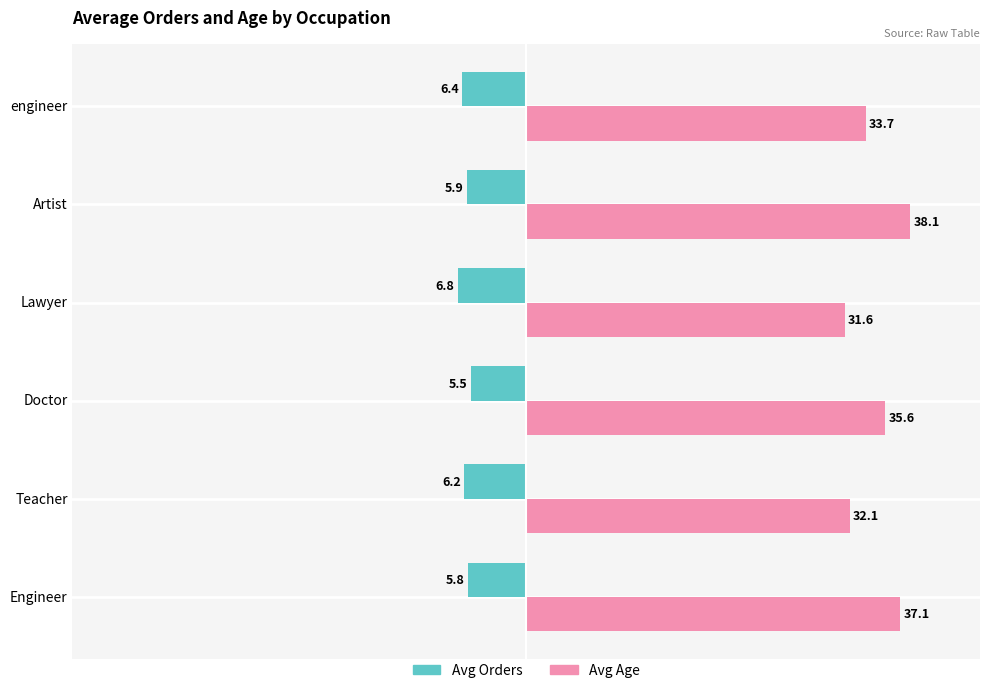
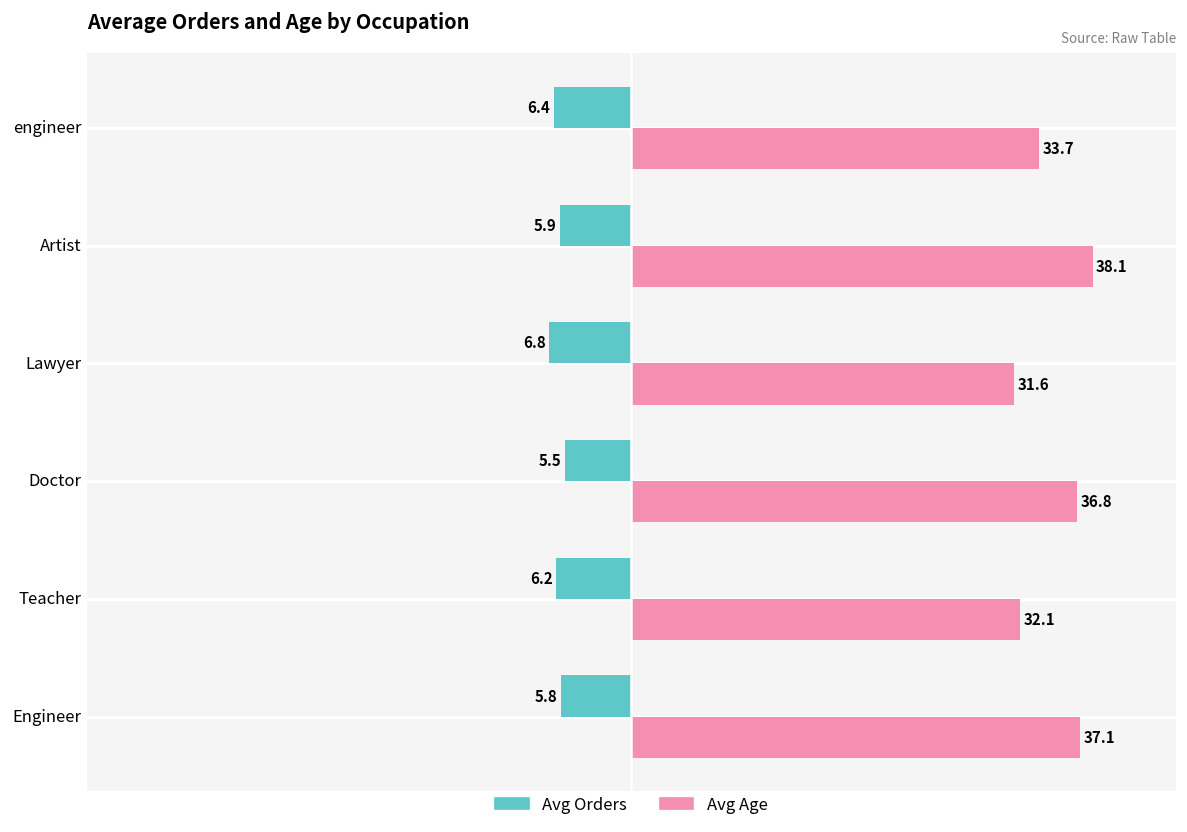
Avg Age, Doctor: 35.6 -> 36.8
